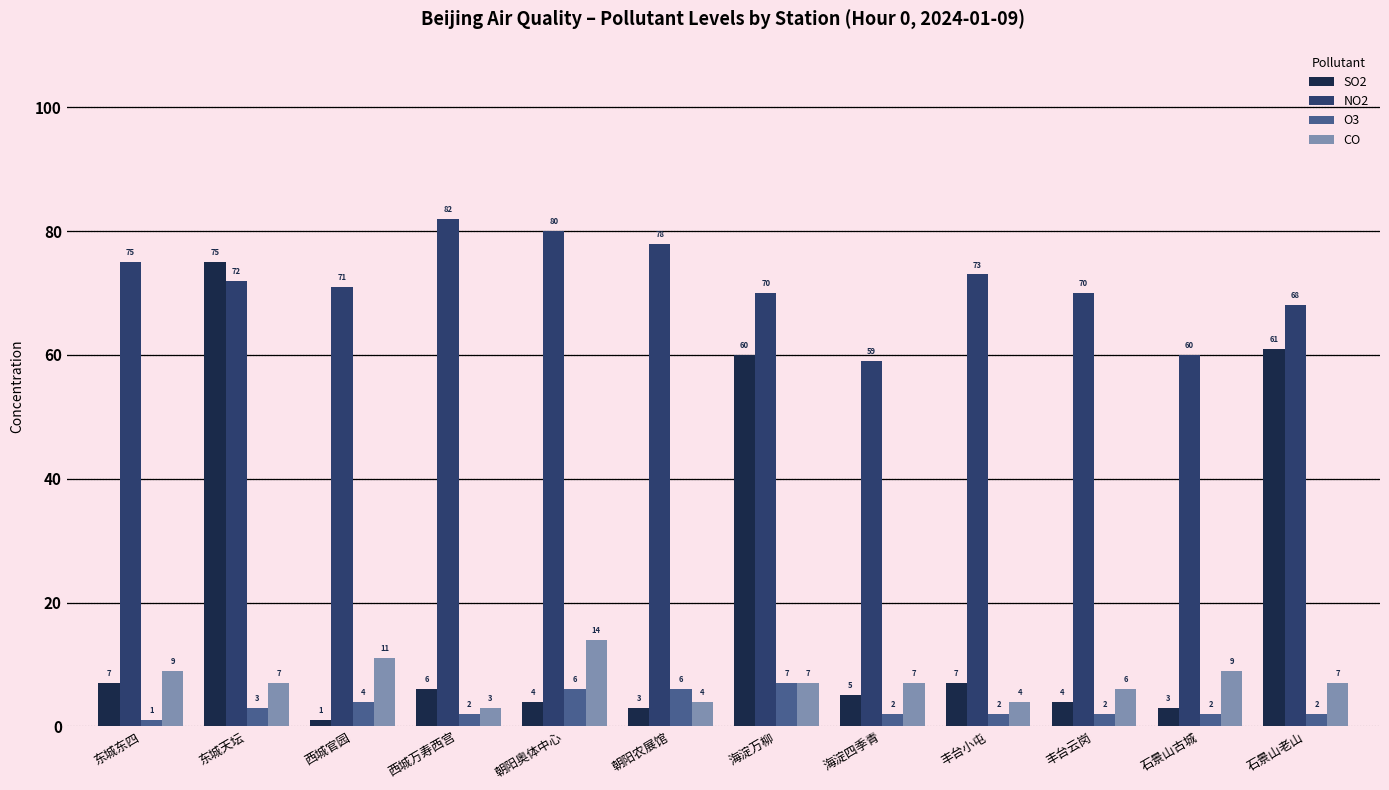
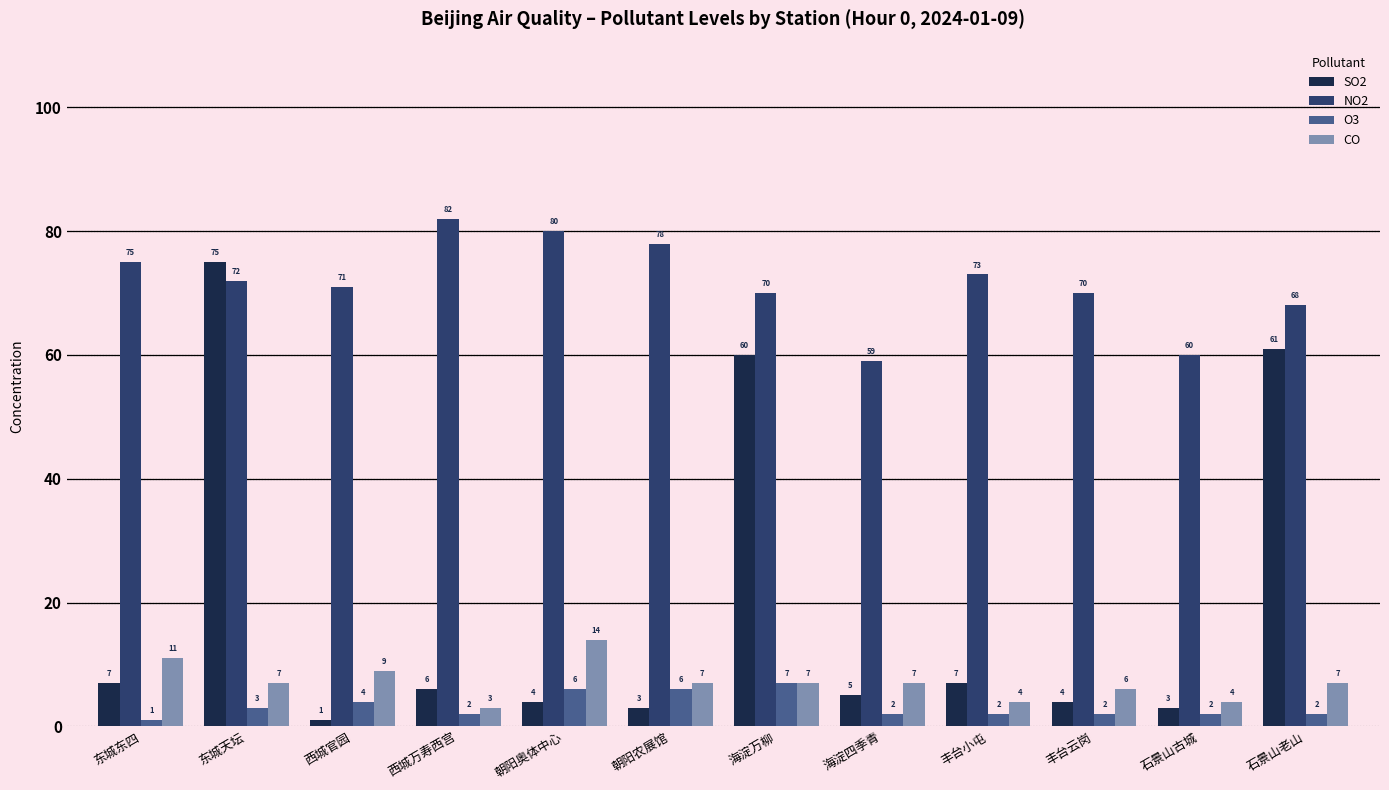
CO, 东城东四: 9 -> 11
CO, 西城官园: 11 -> 9
CO, 朝阳农展馆: 4 -> 7
CO, 石景山古城: 9 -> 4
